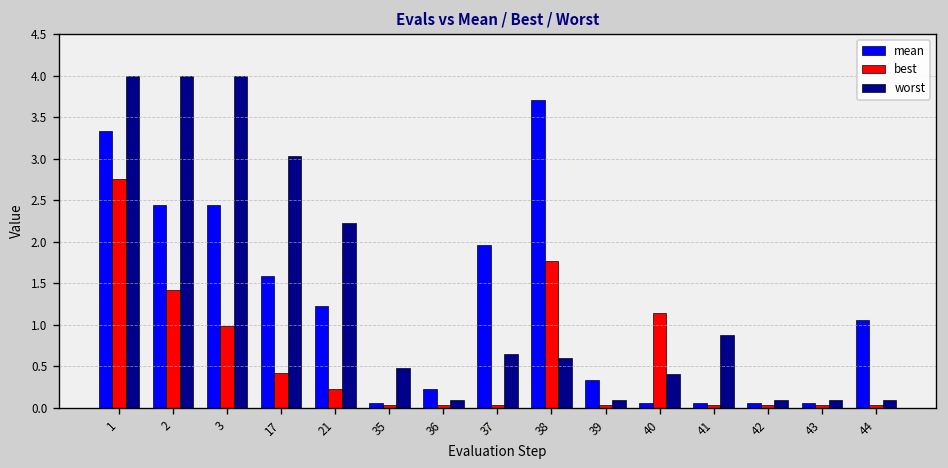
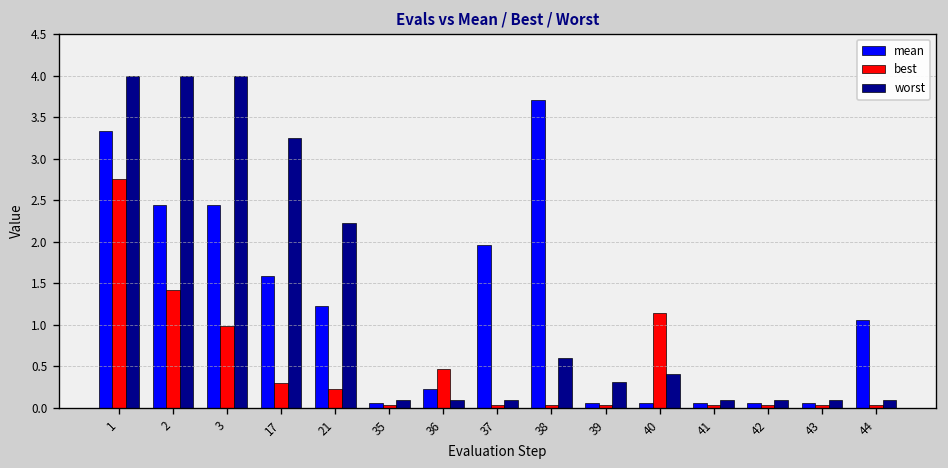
best, 17: 0.4 -> 0.3
worst, 17: 3.0 -> 3.3
worst, 35: 0.5 -> 0.1
best, 36: 0.0 -> 0.5
worst, 37: 0.7 -> 0.1
best, 38: 1.8 -> 0.0
mean, 39: 0.3 -> 0.1
worst, 39: 0.1 -> 0.3
worst, 41: 0.9 -> 0.1
